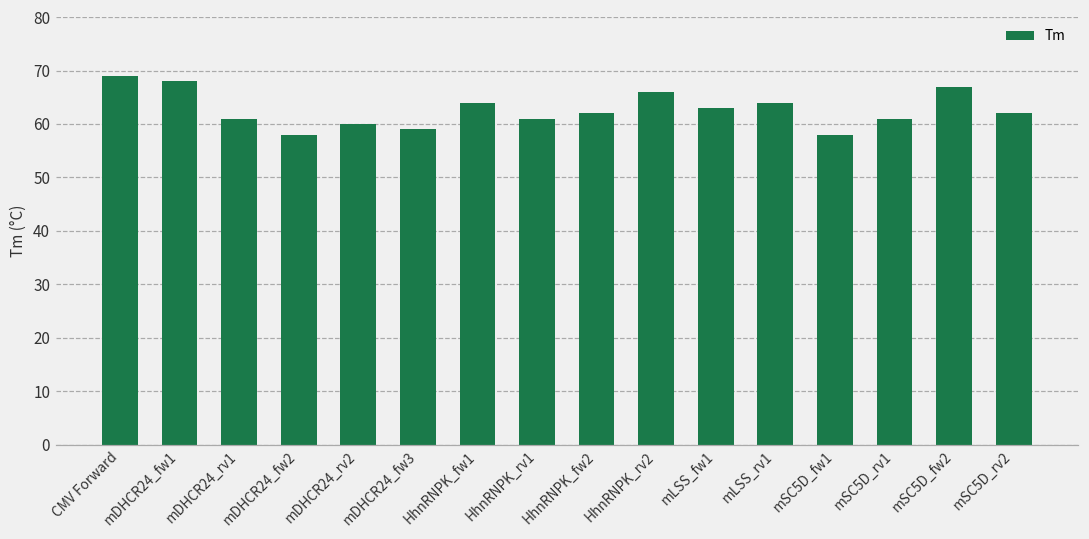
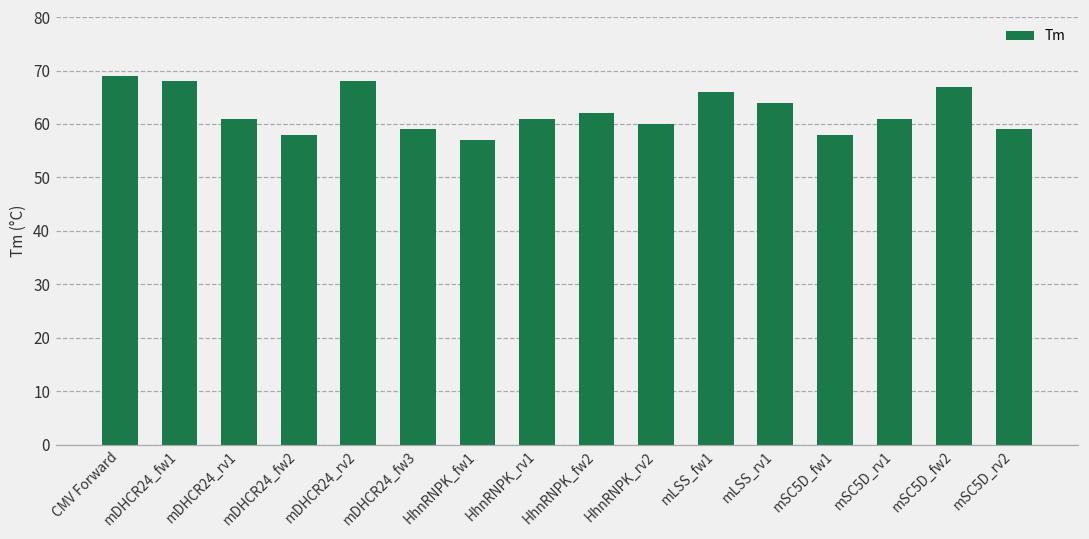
mDHCR24_rv2: 60 -> 68
HhnRNPK_fw1: 64 -> 57
HhnRNPK_rv2: 66 -> 60
mLSS_fw1: 63 -> 66
mSC5D_rv2: 62 -> 59
